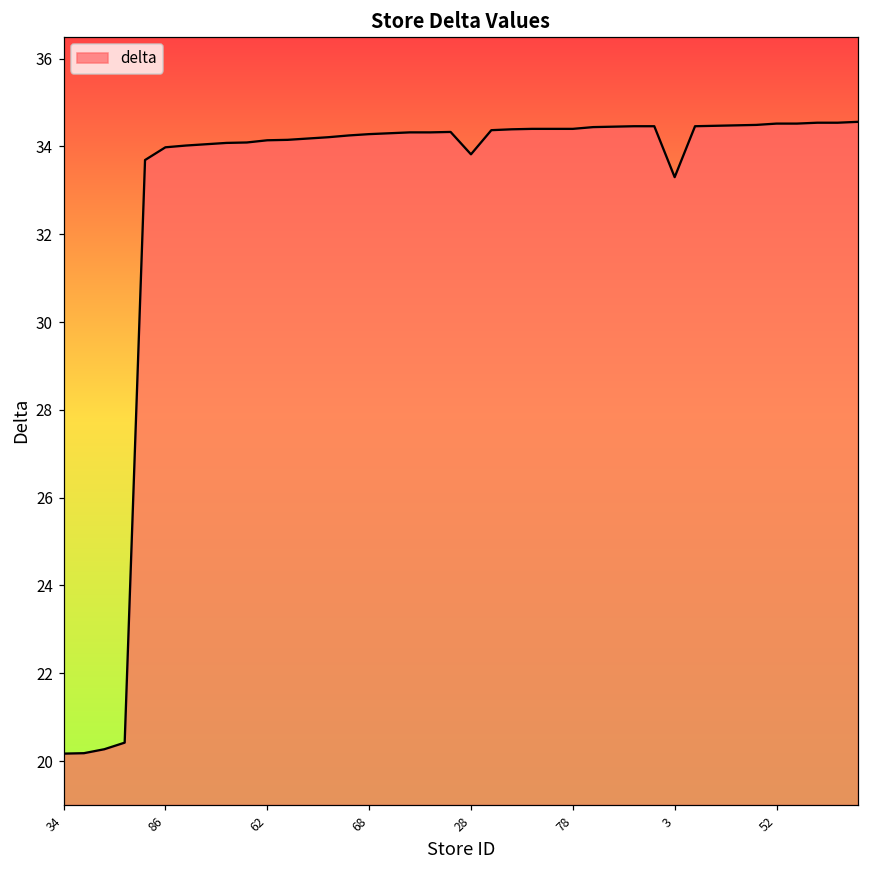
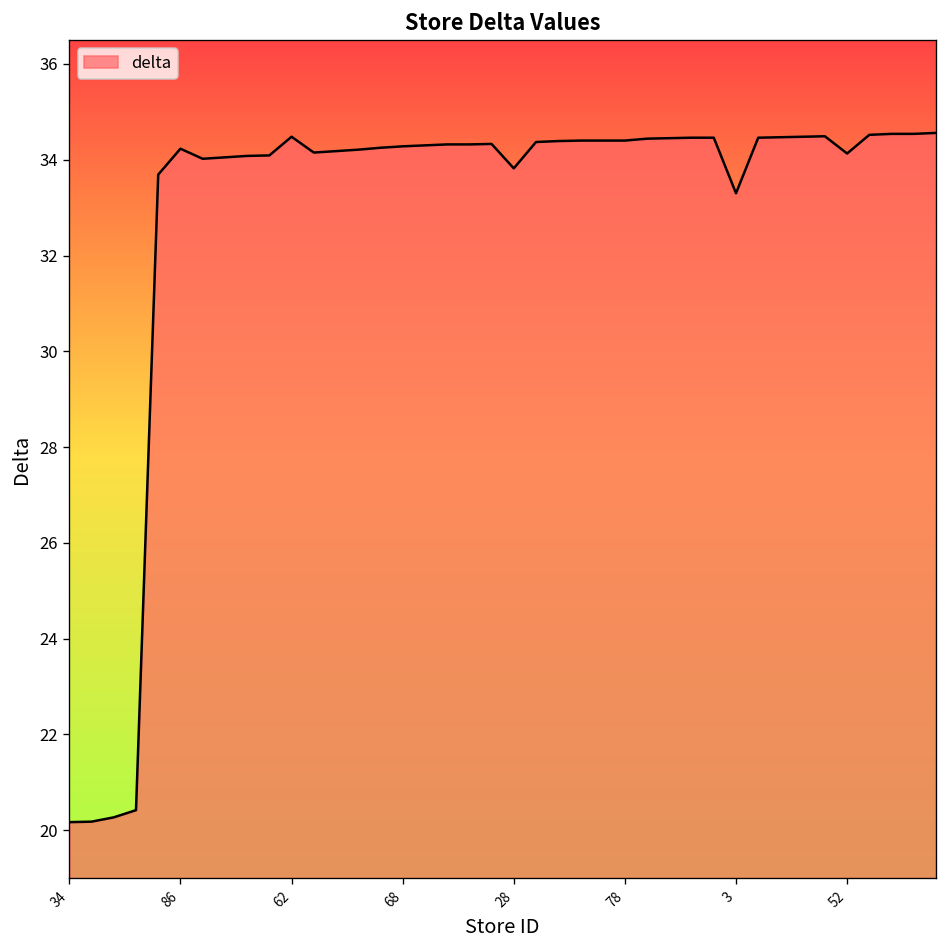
86: 34.0 -> 34.2
62: 34.1 -> 34.5
52: 34.5 -> 34.1
